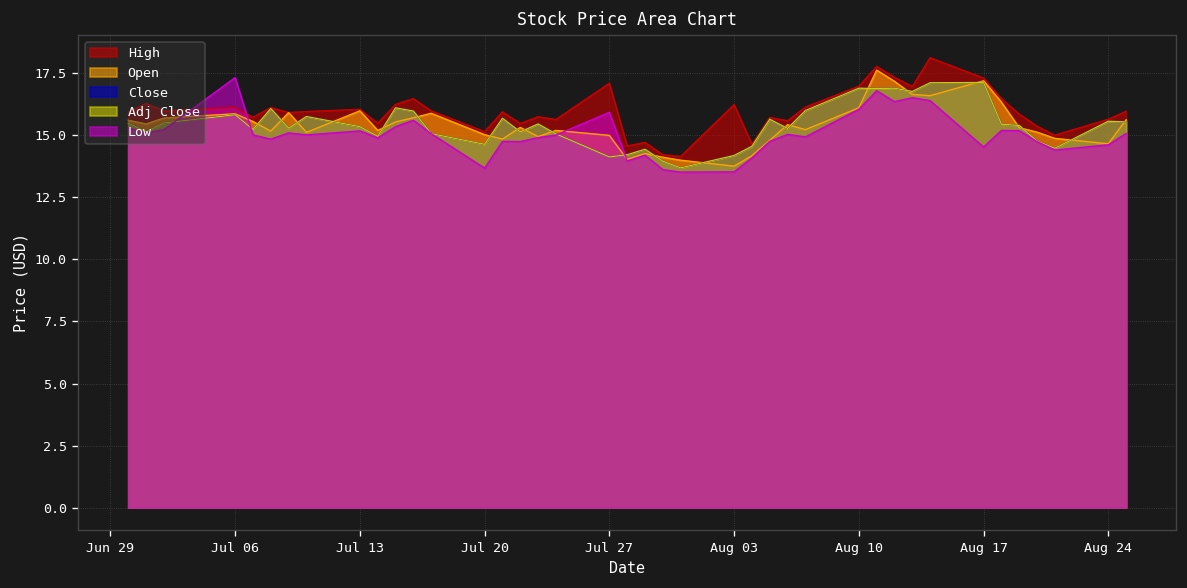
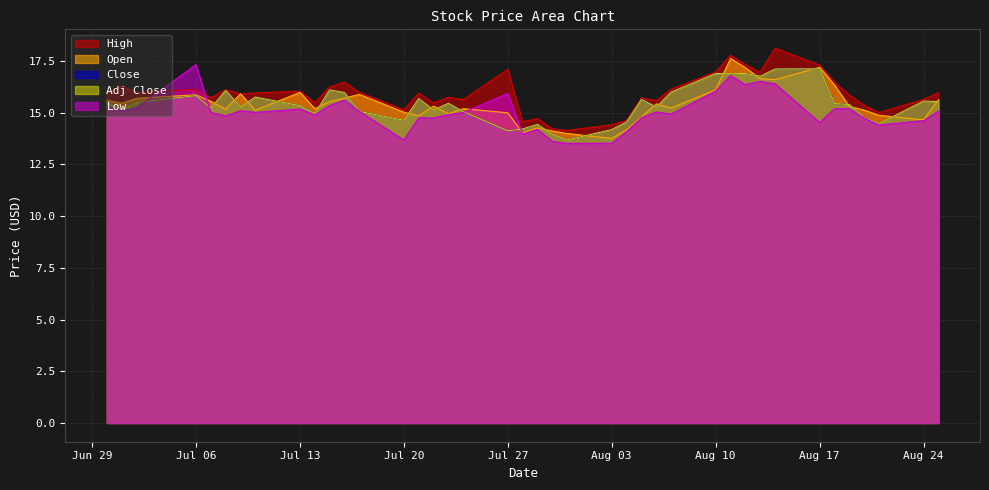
High, Aug 03: 16.2 -> 14.4
